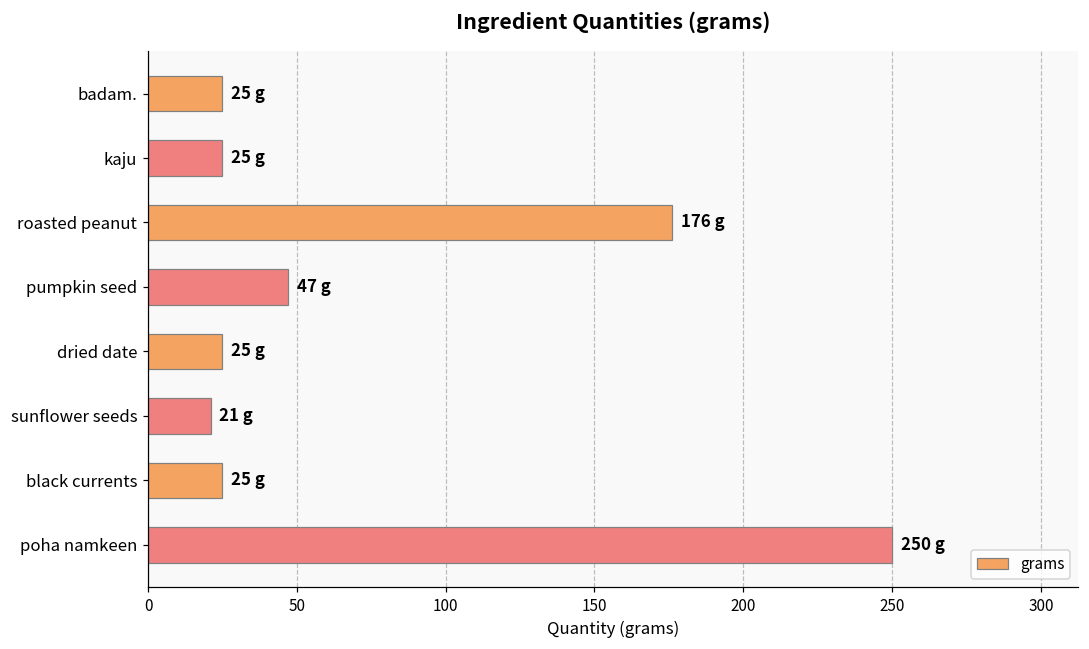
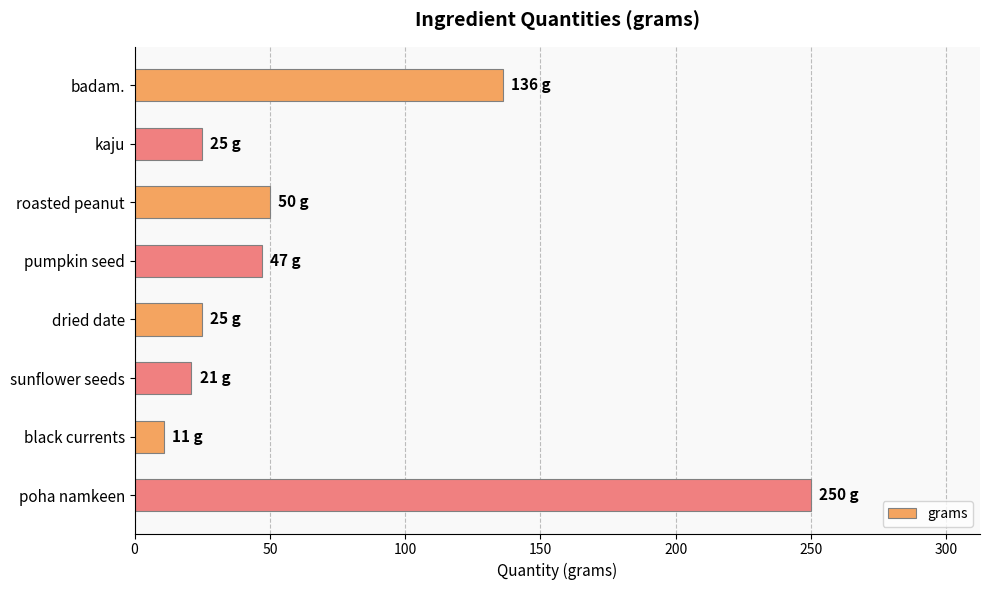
badam.: 25 -> 136
roasted peanut: 176 -> 50
black currents: 25 -> 11
